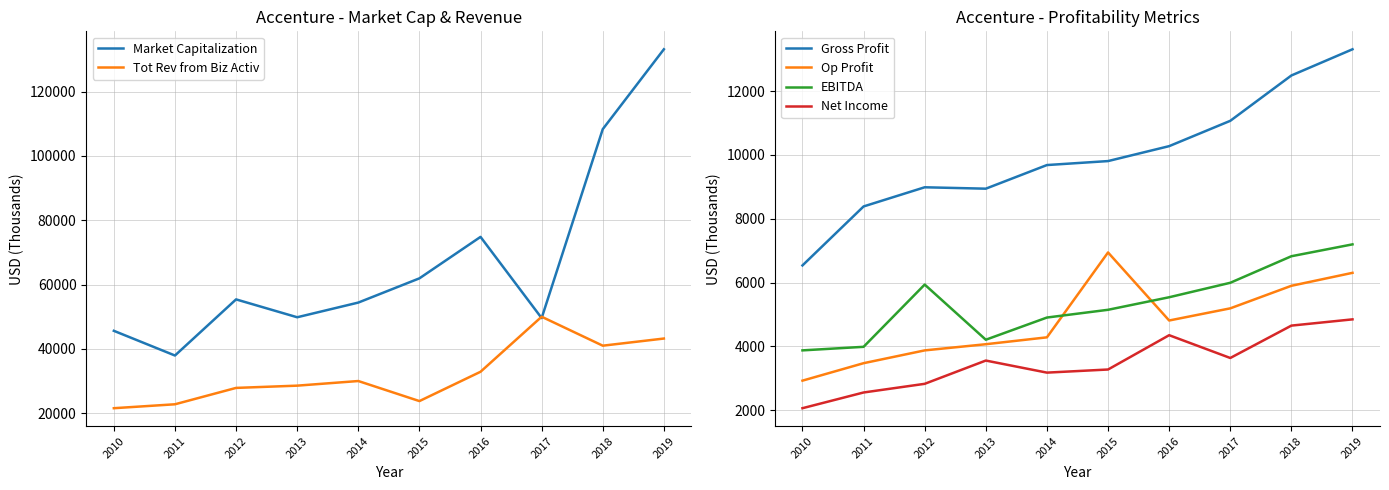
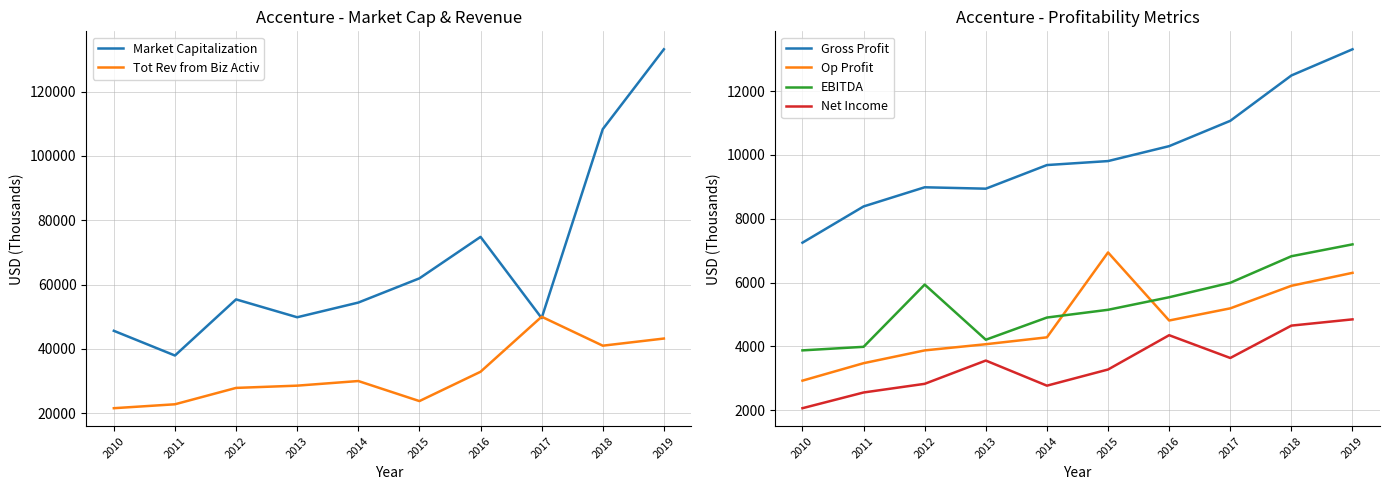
Accenture - Profitability Metrics, Gross Profit, 2010: 6500 -> 7300
Accenture - Profitability Metrics, Net Income, 2014: 3200 -> 2800
